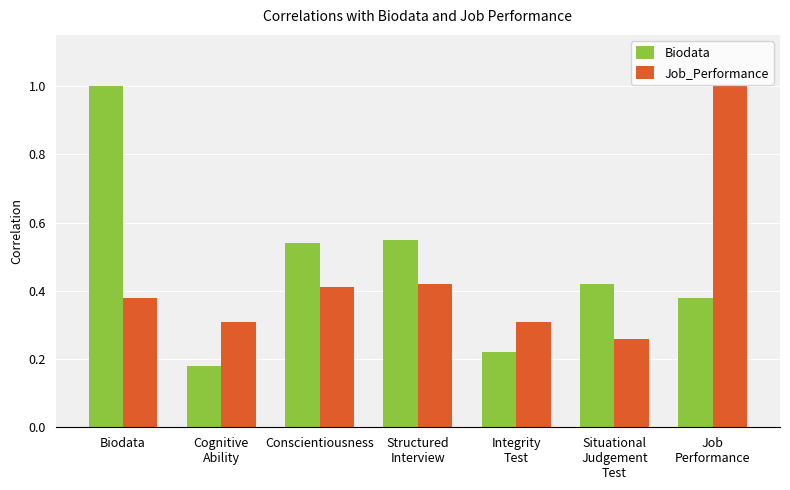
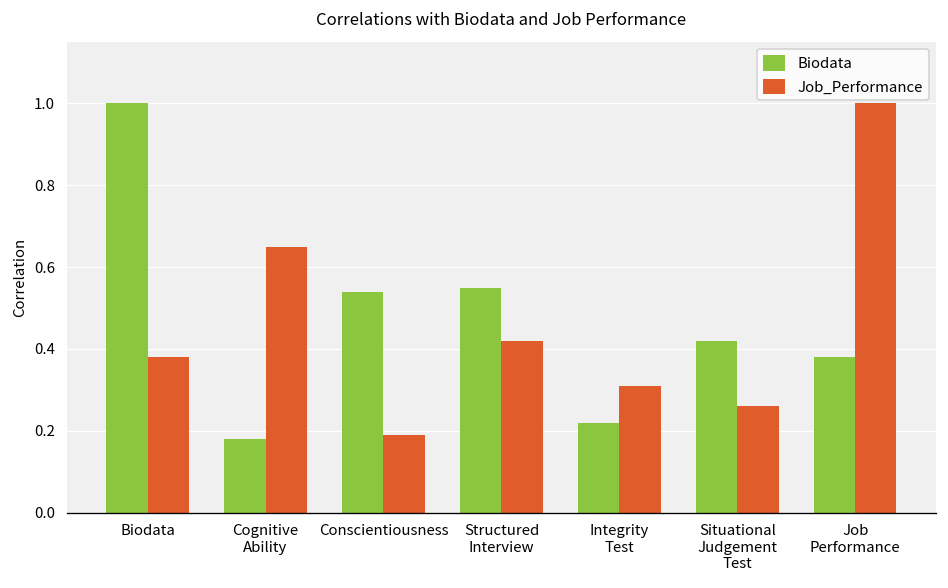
Job_Performance, Cognitive Ability: 0.31 -> 0.65
Job_Performance, Conscientiousness: 0.41 -> 0.19
